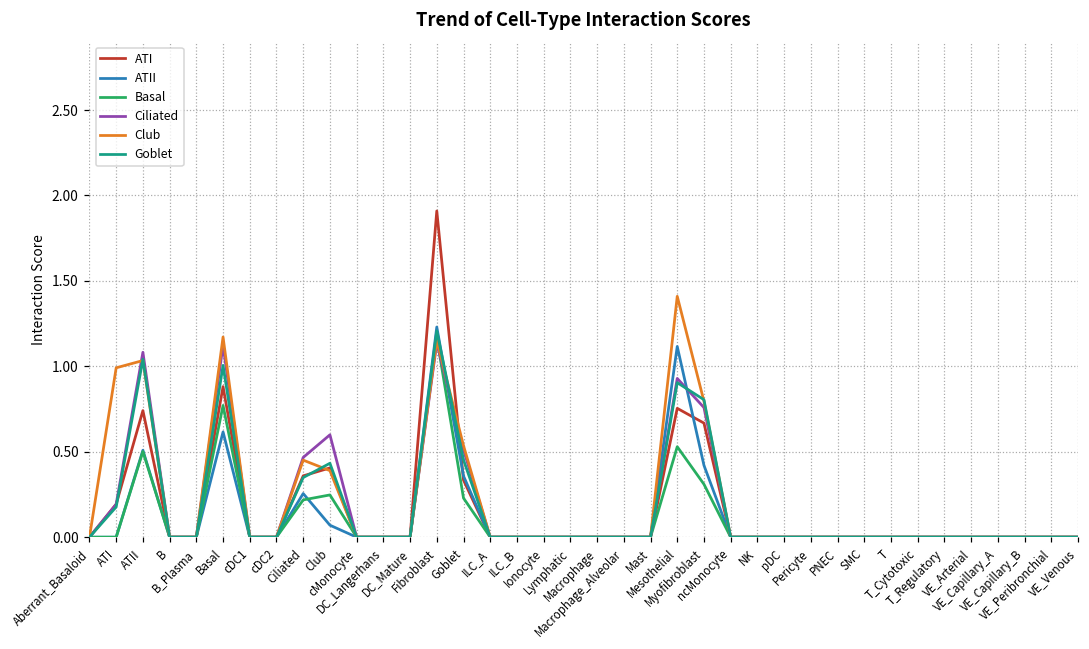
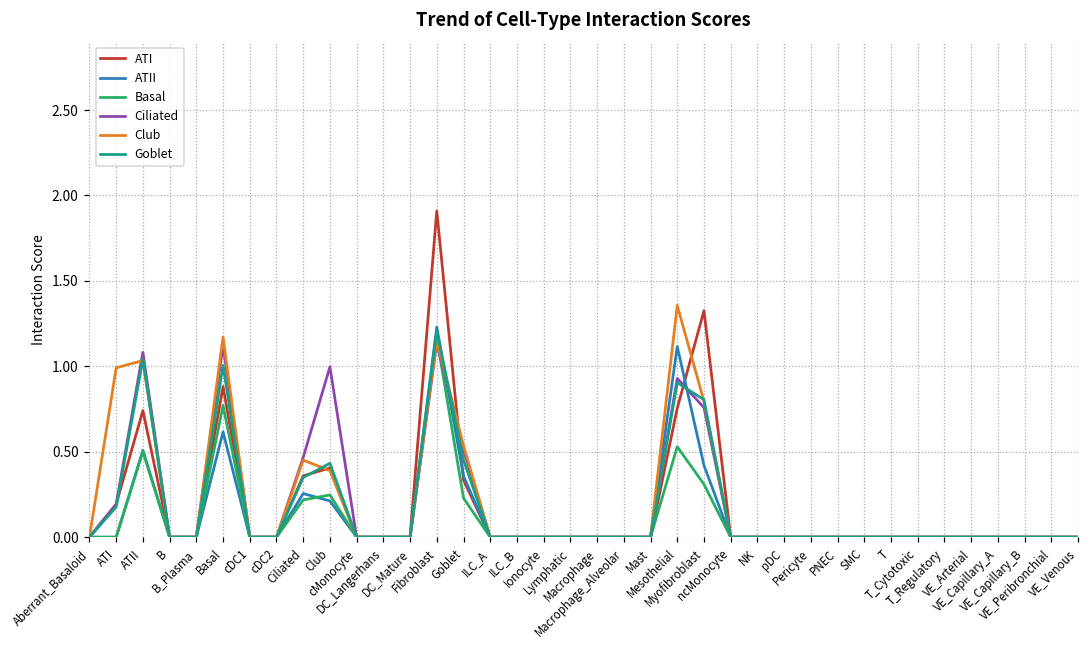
ATII, Club: 0.07 -> 0.21
Ciliated, Club: 0.60 -> 1.00
Club, Mesothelial: 1.41 -> 1.36
ATI, Myofibroblast: 0.67 -> 1.33
